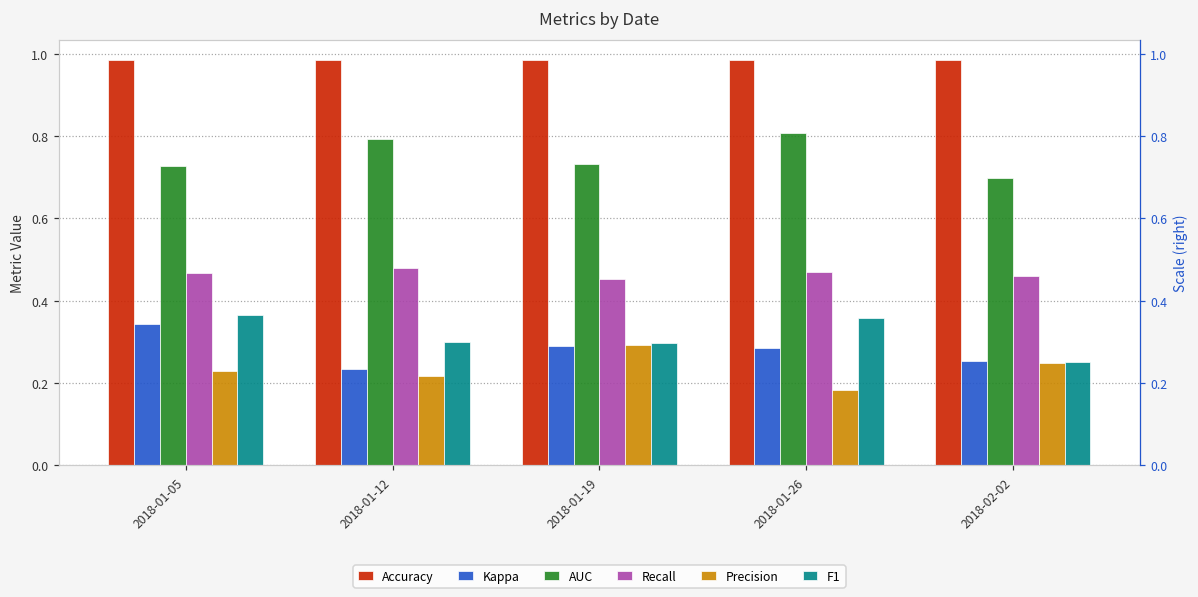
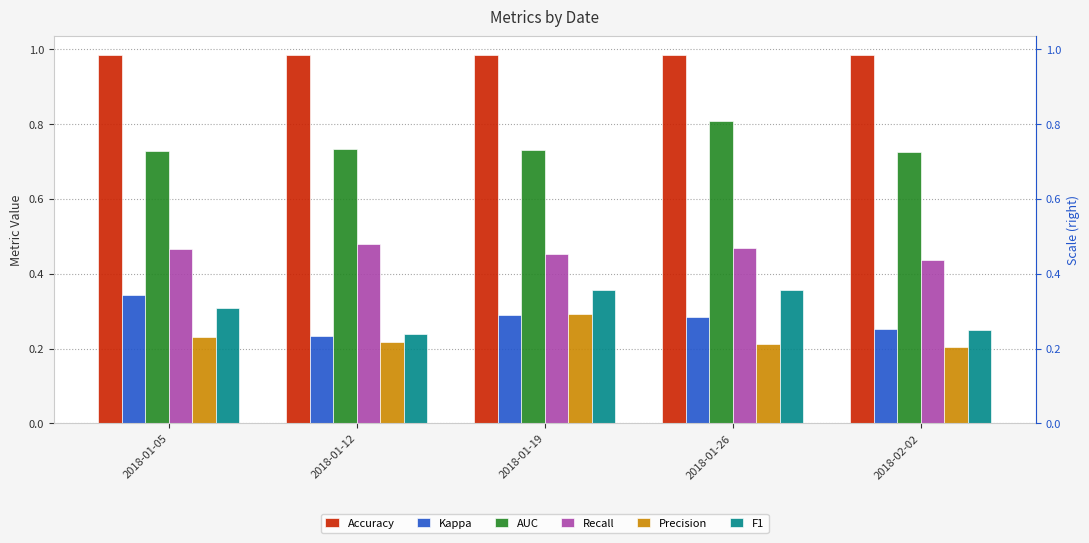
F1, 2018-01-05: 0.36 -> 0.31
AUC, 2018-01-12: 0.79 -> 0.73
F1, 2018-01-12: 0.30 -> 0.24
F1, 2018-01-19: 0.30 -> 0.36
Precision, 2018-01-26: 0.18 -> 0.21
AUC, 2018-02-02: 0.70 -> 0.72
Recall, 2018-02-02: 0.46 -> 0.44
Precision, 2018-02-02: 0.25 -> 0.21
